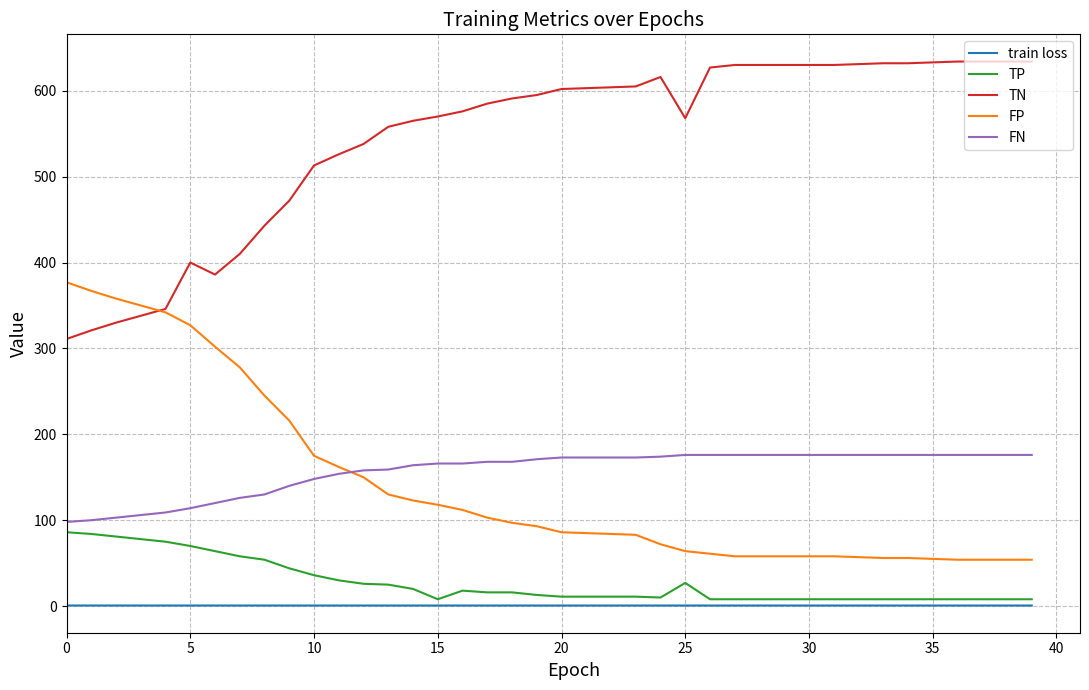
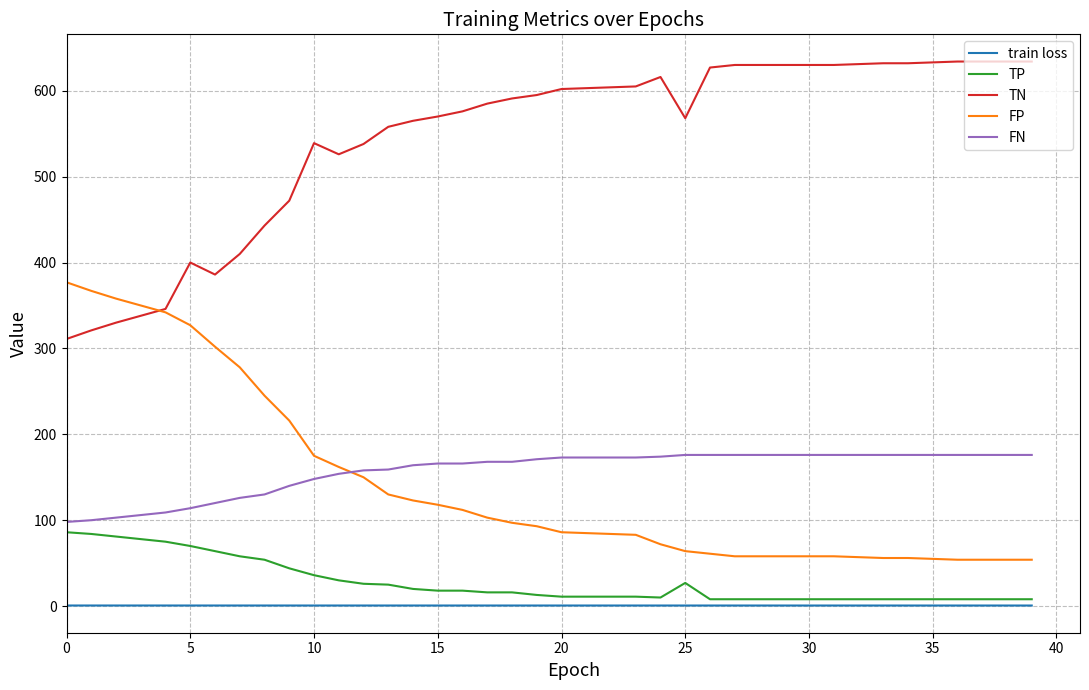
TN, 10: 510 -> 540
TP, 15: 10 -> 20
